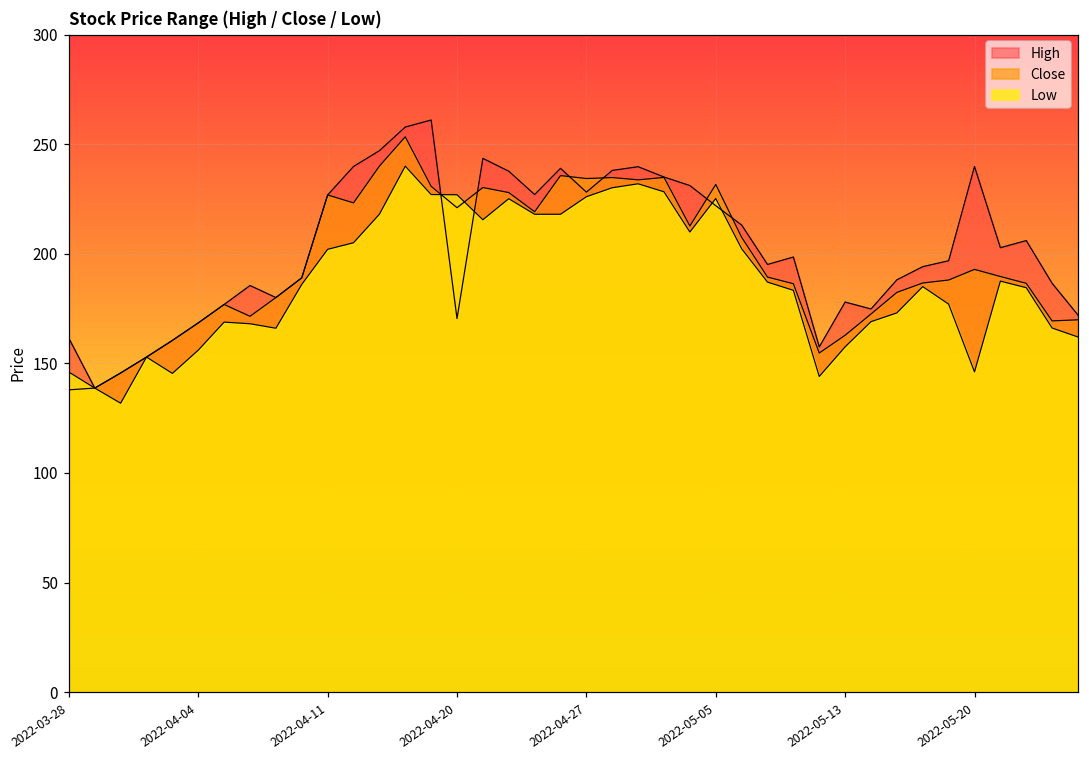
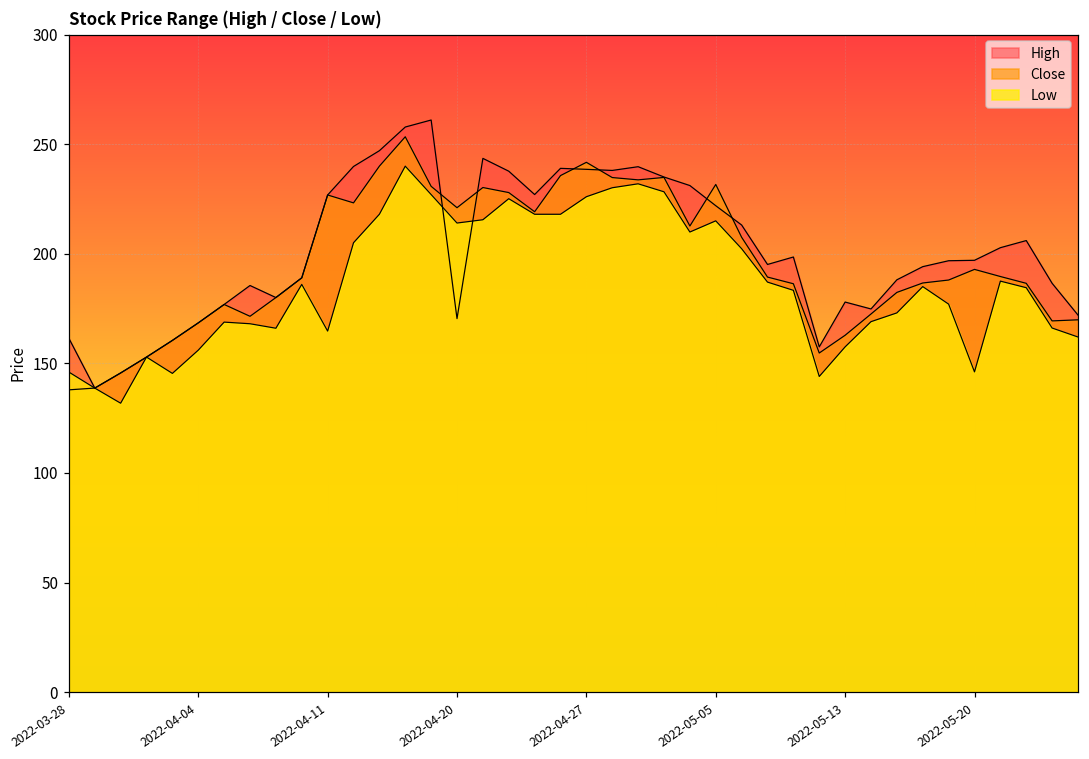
Low, 2022-04-11: 202 -> 165
Low, 2022-04-20: 227 -> 214
High, 2022-04-27: 228 -> 239
Close, 2022-04-27: 234 -> 242
Low, 2022-05-05: 225 -> 215
High, 2022-05-20: 240 -> 197
